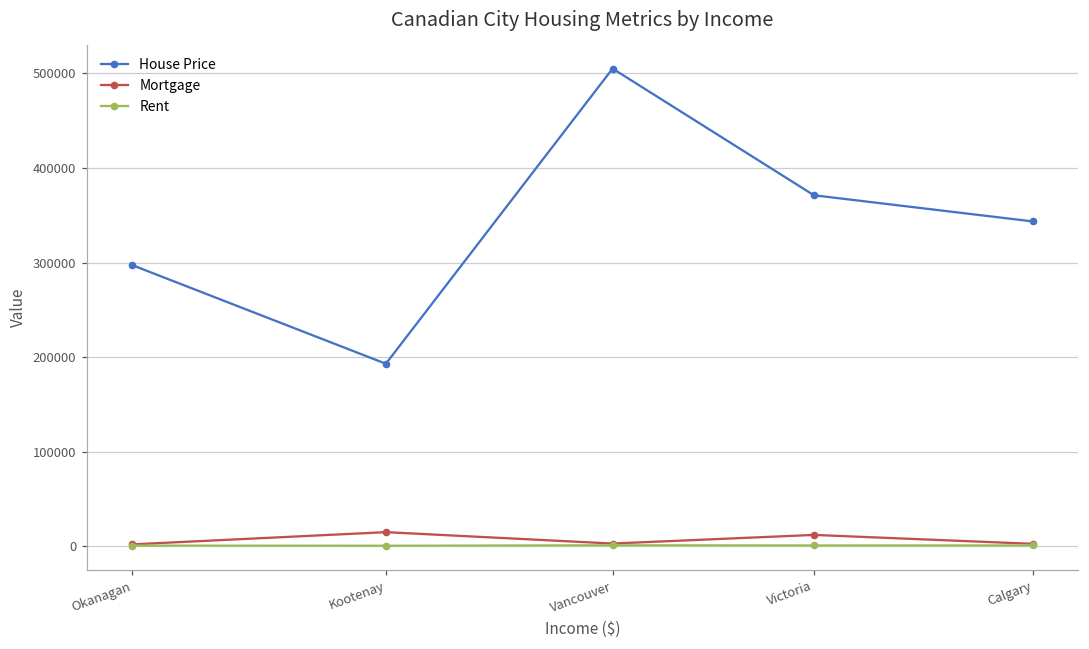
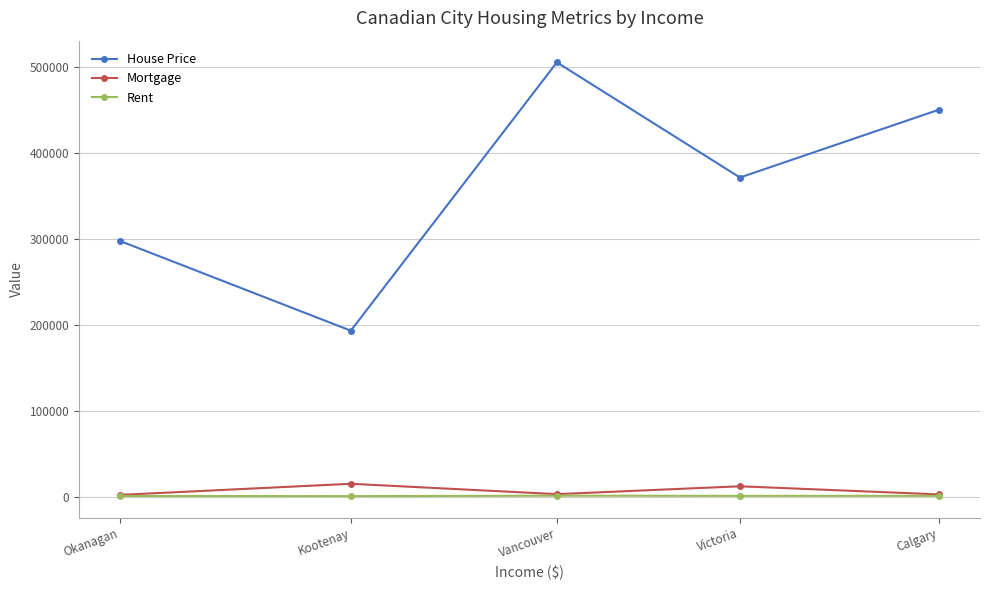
House Price, Calgary: 340000 -> 450000
